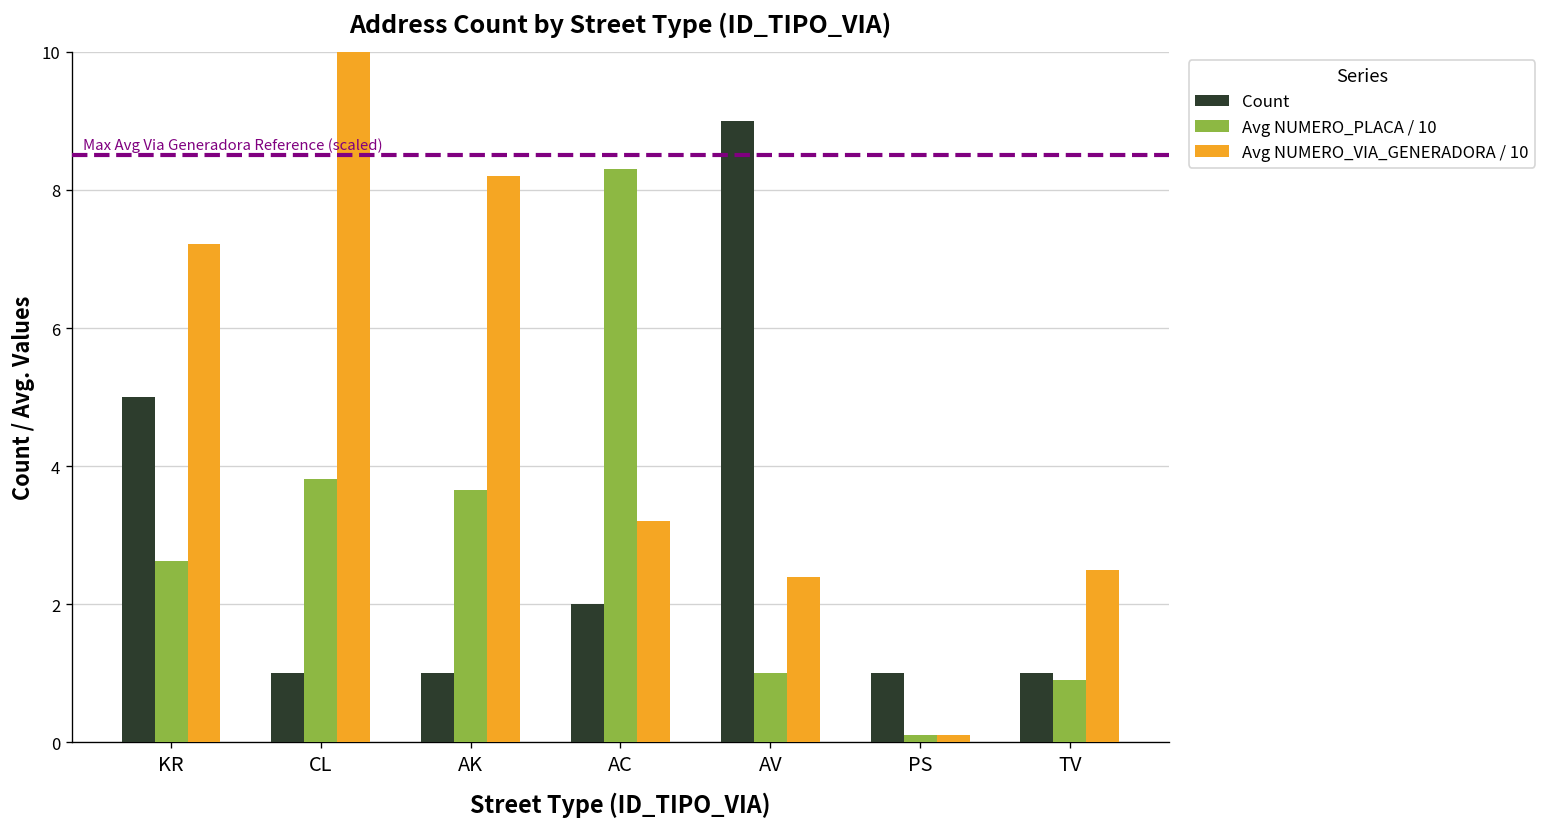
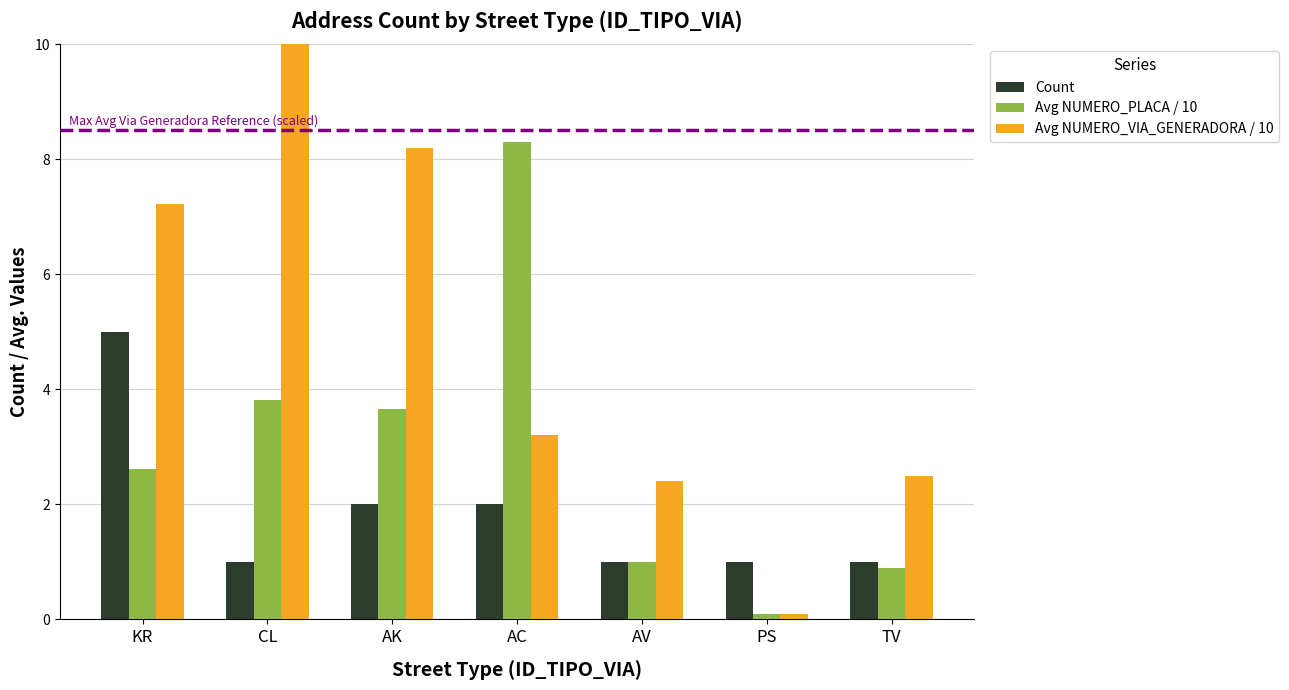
Count, AK: 1 -> 2
Count, AV: 9 -> 1
